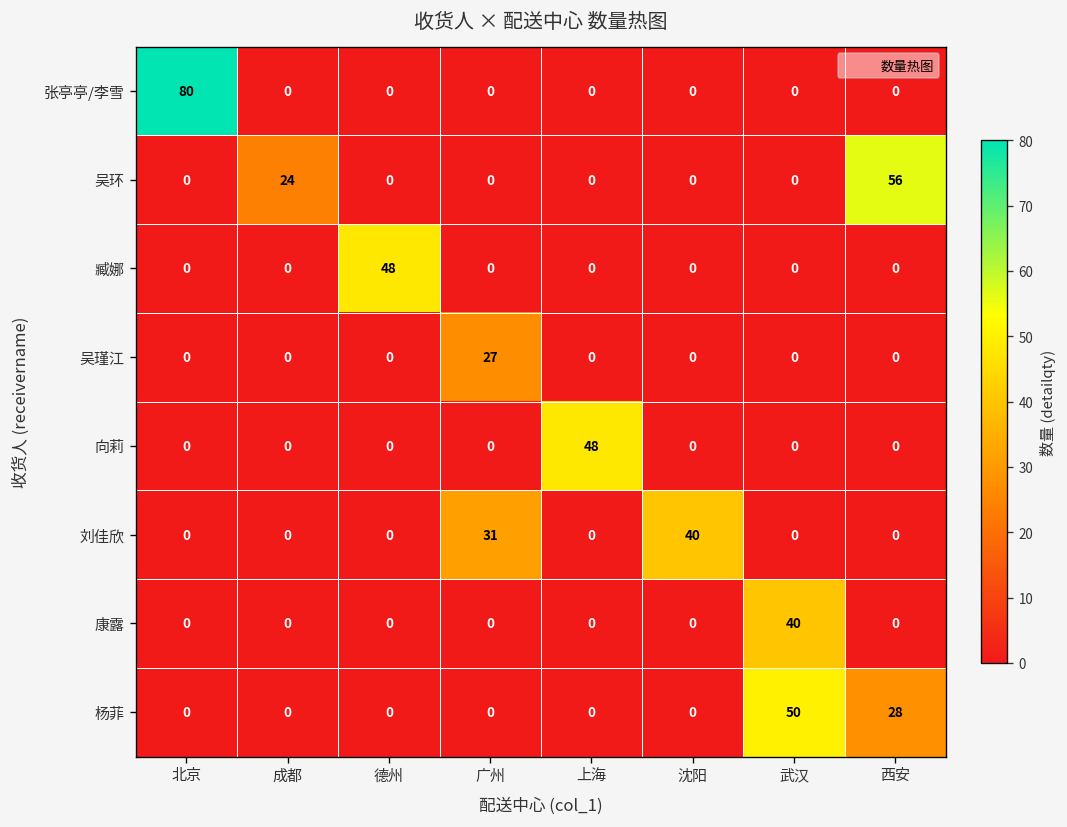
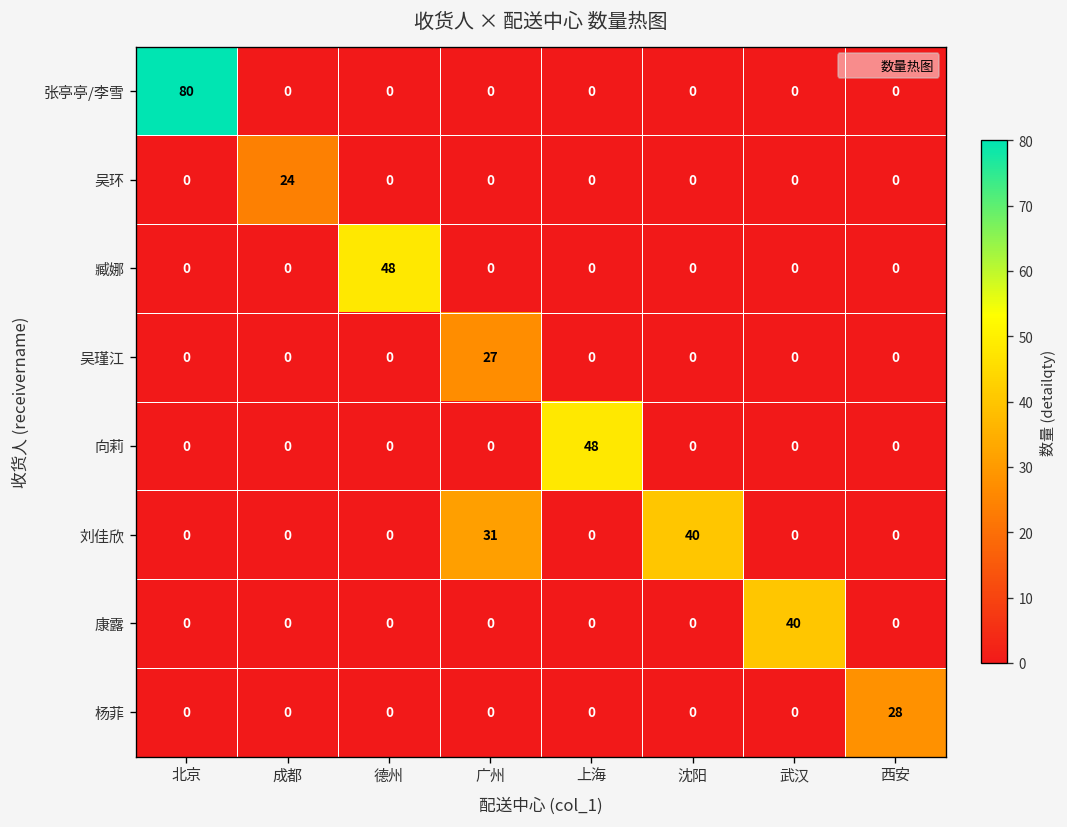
吴环, 西安: 56 -> 0
杨菲, 武汉: 50 -> 0
